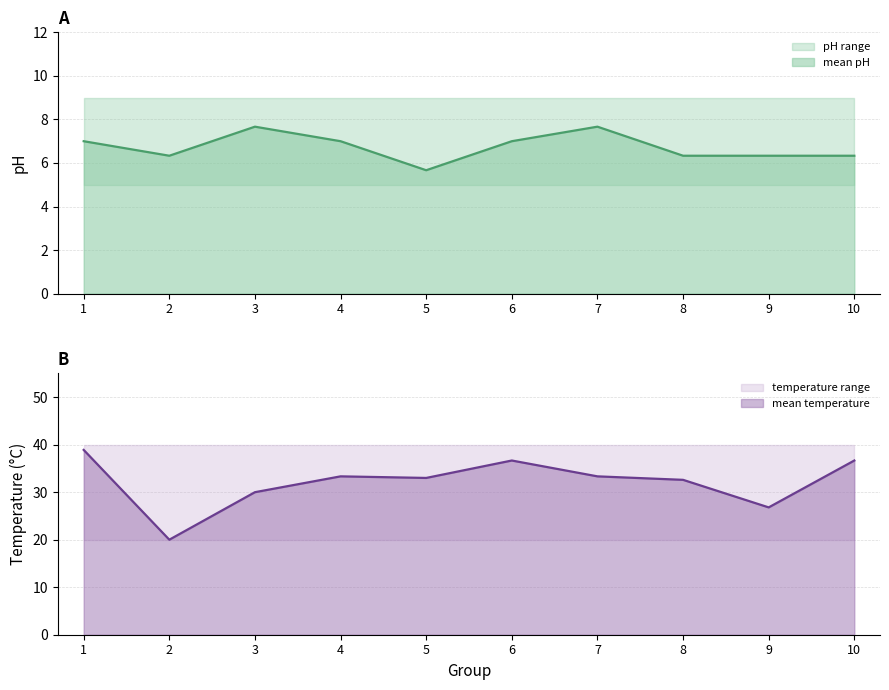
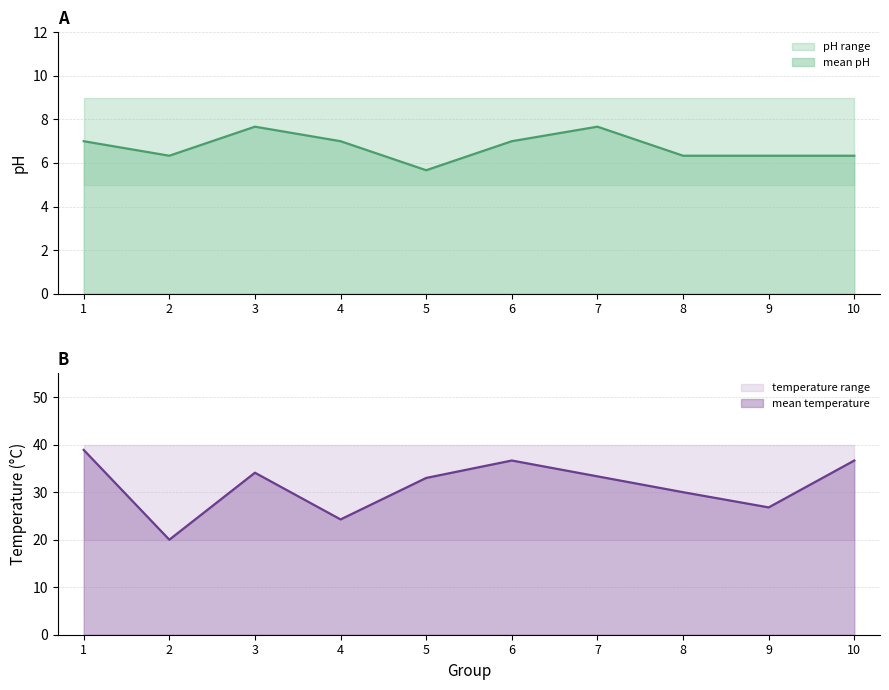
B, mean temperature, 3: 30 -> 34
B, mean temperature, 4: 33 -> 24
B, mean temperature, 8: 33 -> 30
